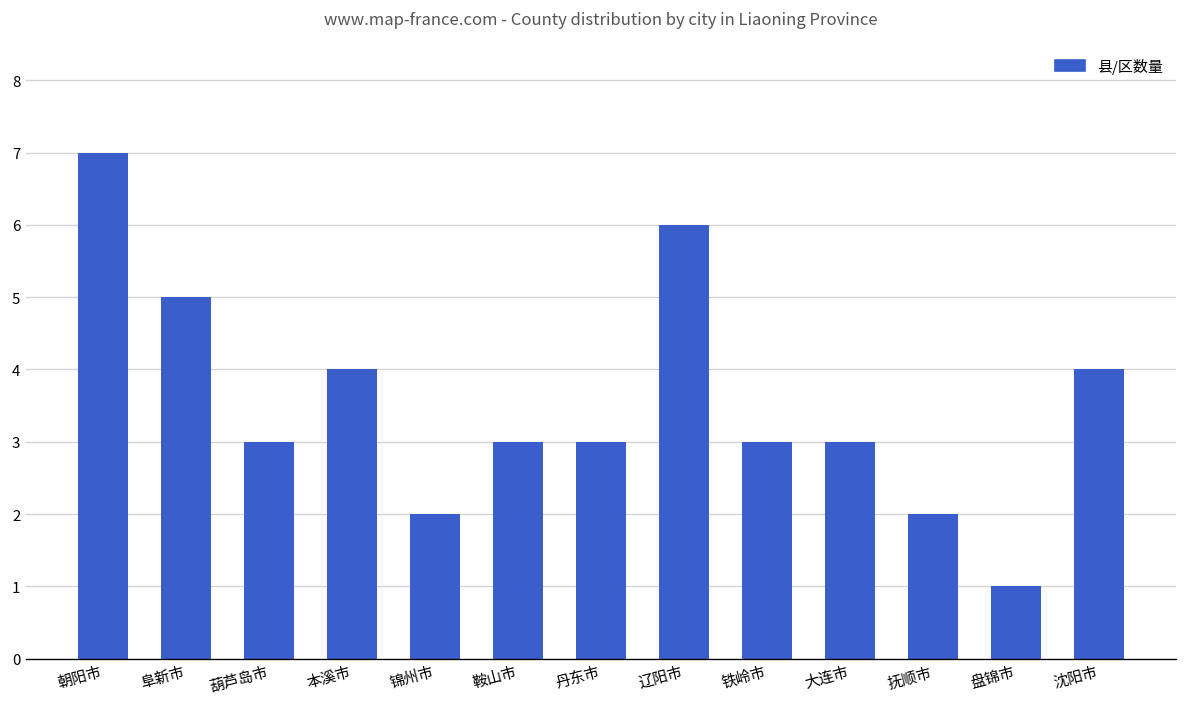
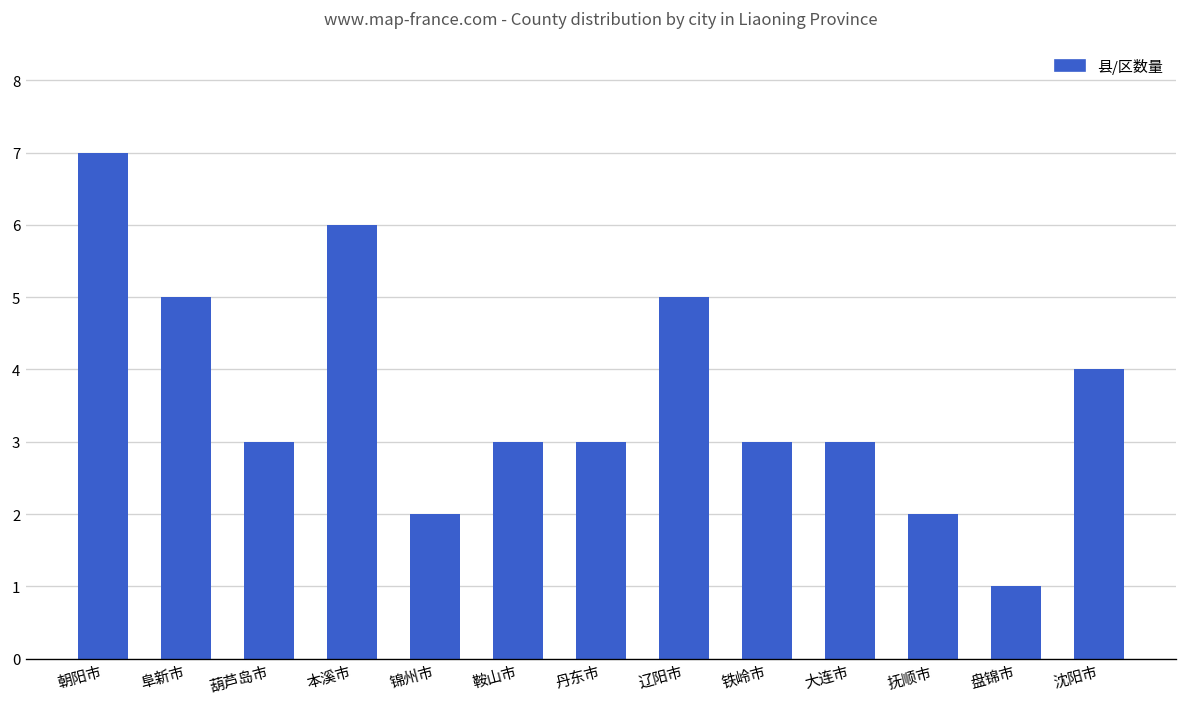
本溪市: 4 -> 6
辽阳市: 6 -> 5
